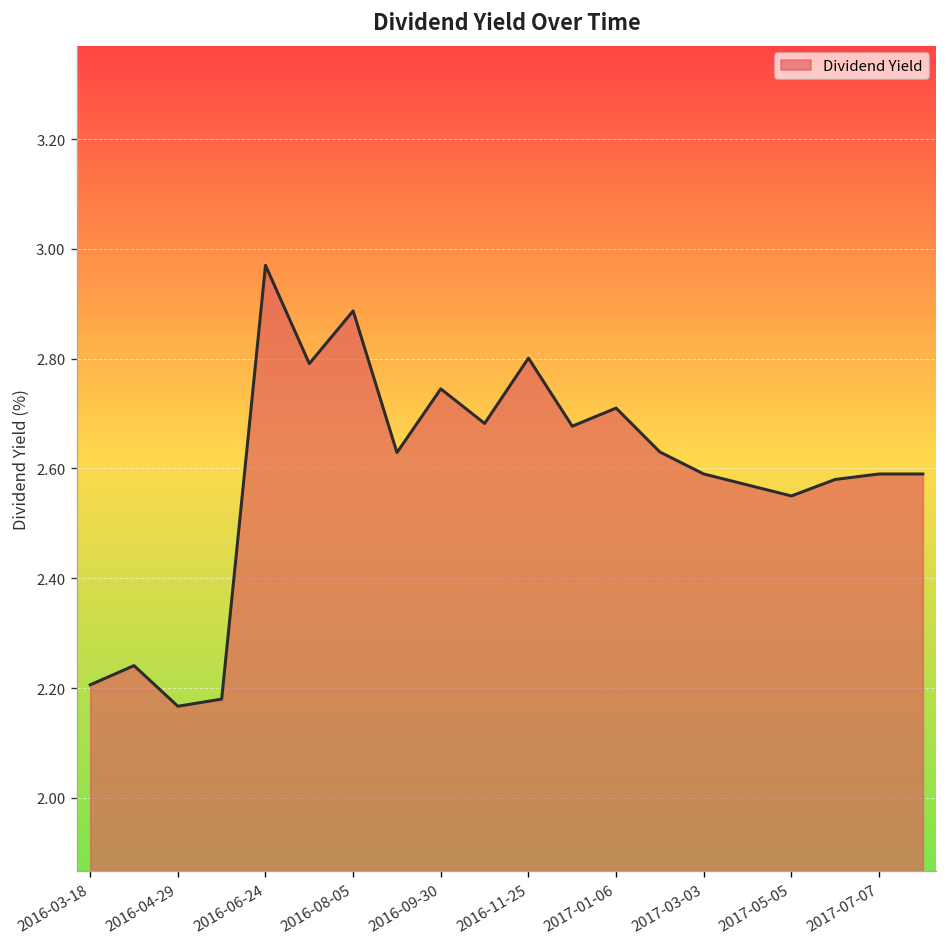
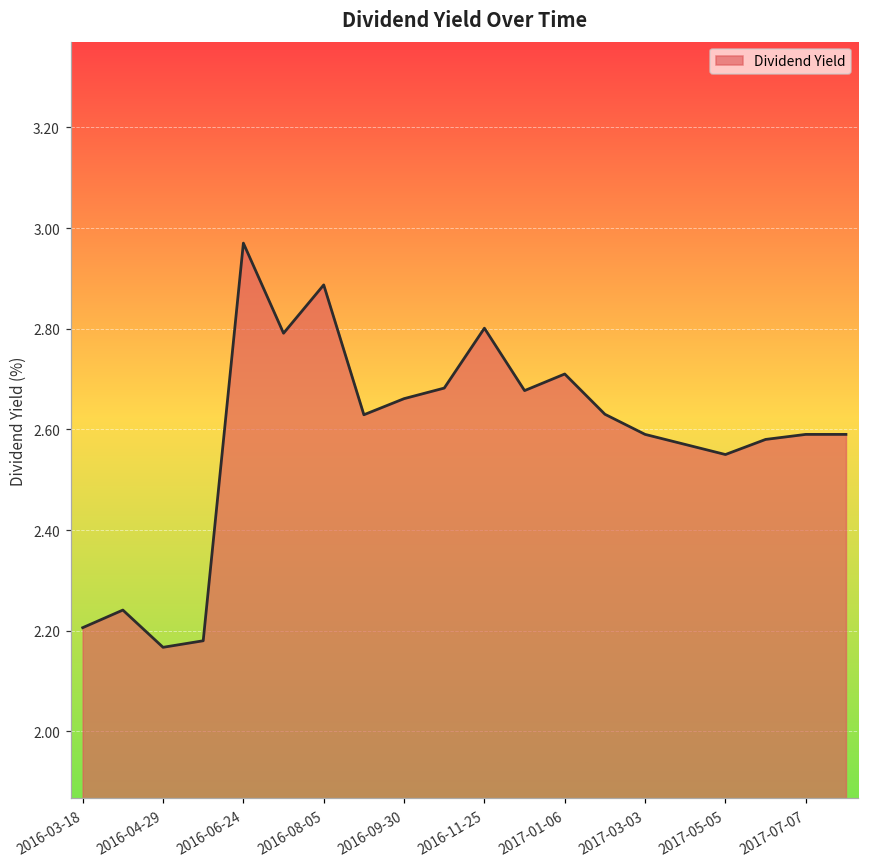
2016-09-30: 2.75 -> 2.66
